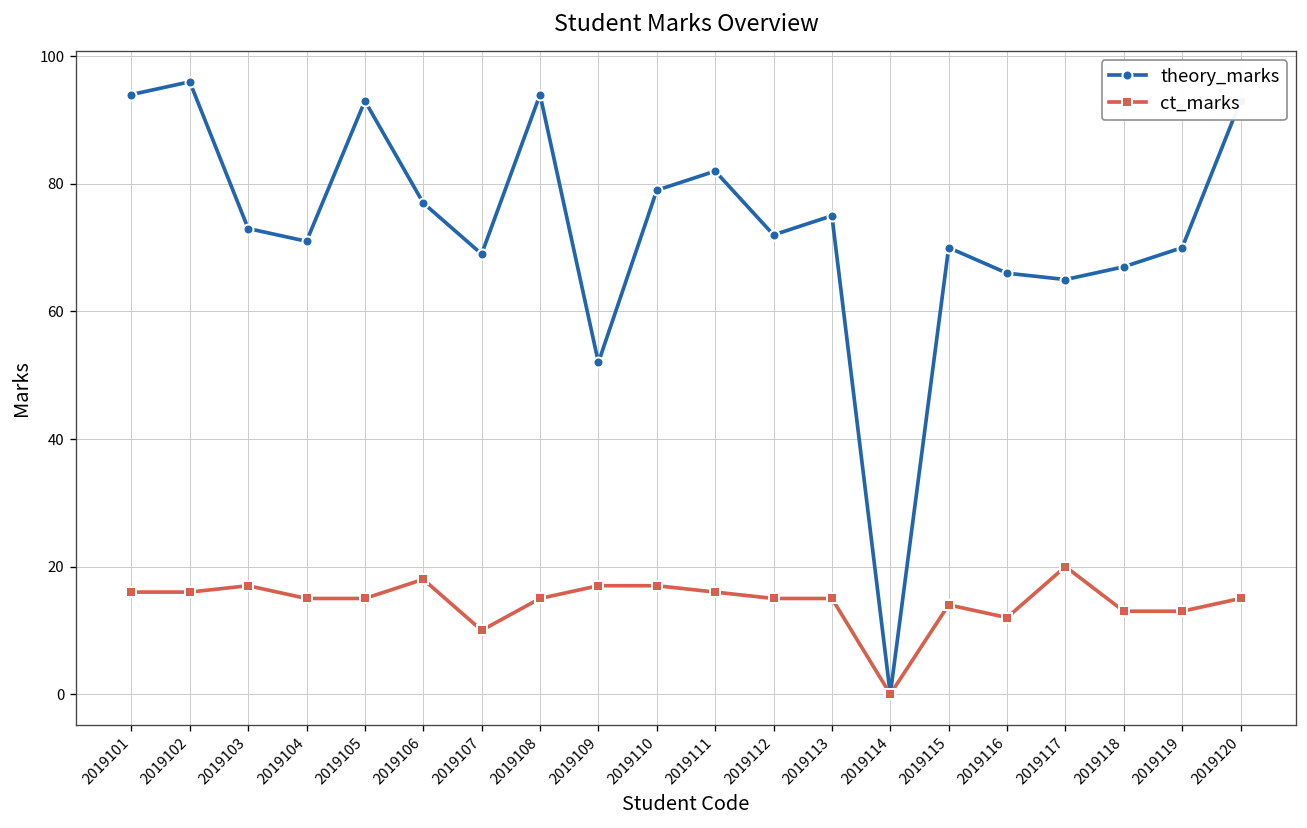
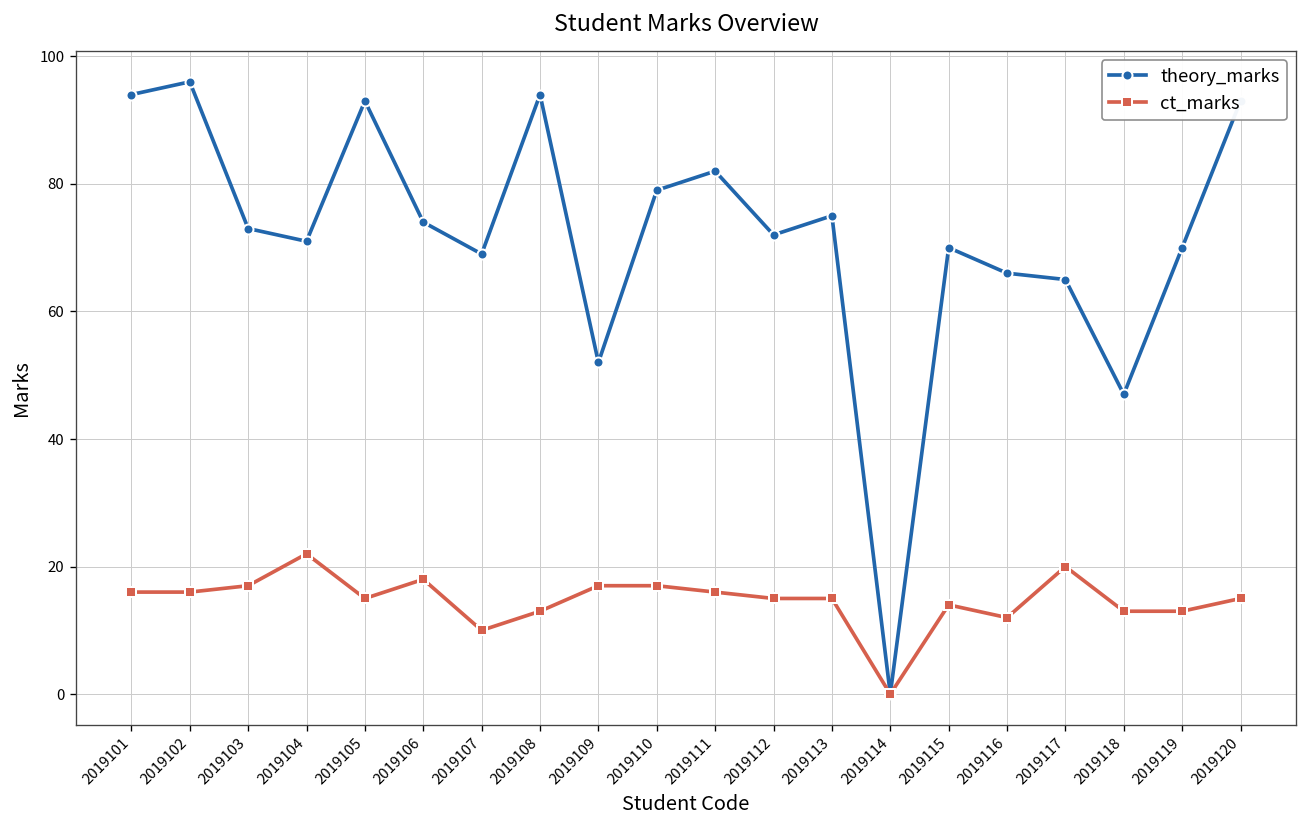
ct_marks, 2019104: 15 -> 22
theory_marks, 2019106: 77 -> 74
ct_marks, 2019108: 15 -> 13
theory_marks, 2019118: 67 -> 47
